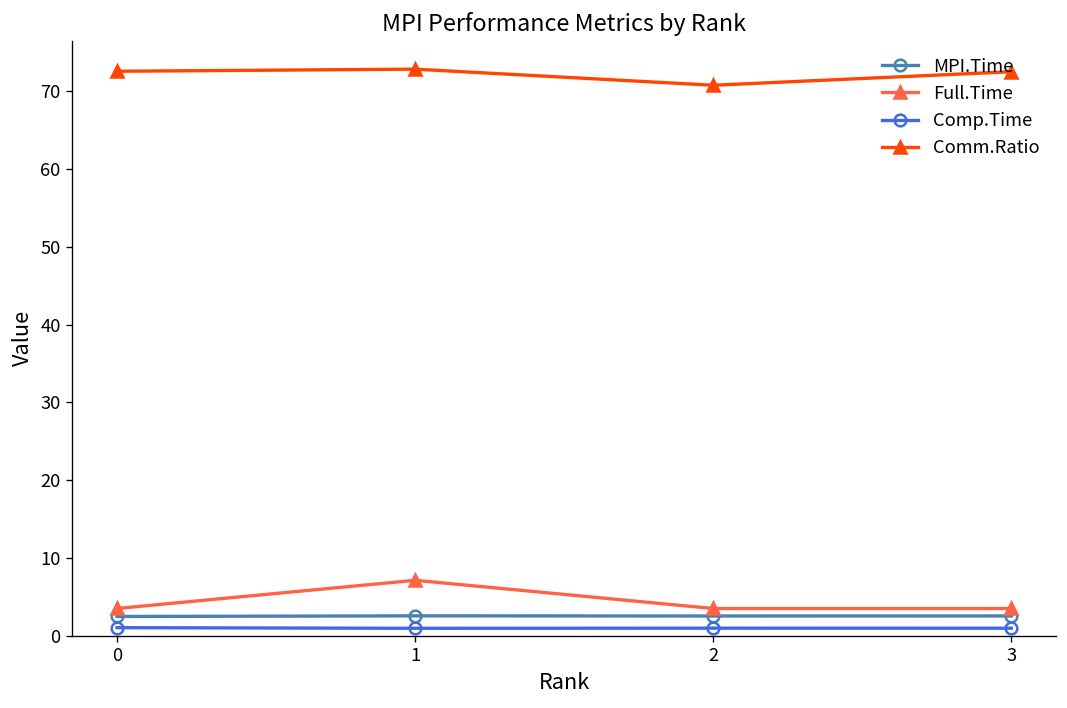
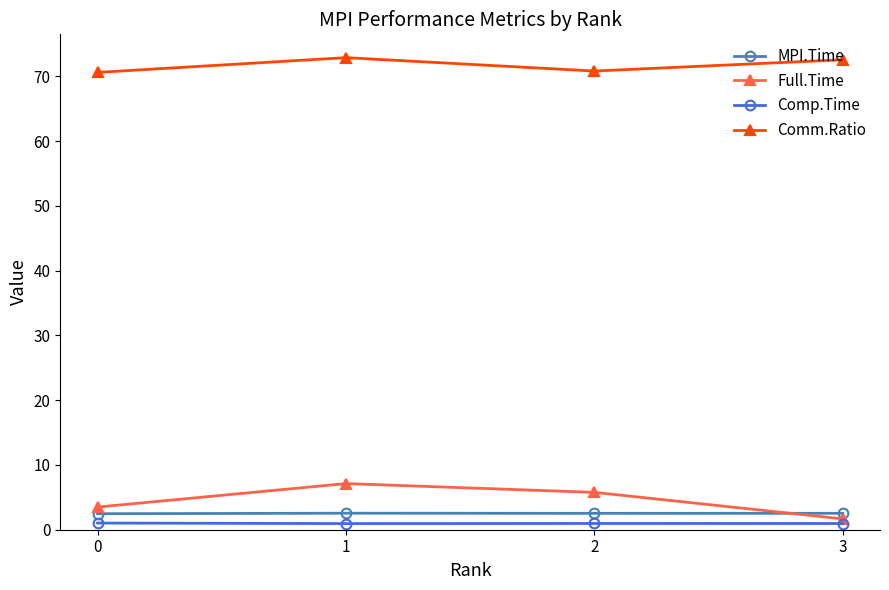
Comm.Ratio, 0: 73 -> 71
Full.Time, 2: 3 -> 6
Full.Time, 3: 3 -> 2
